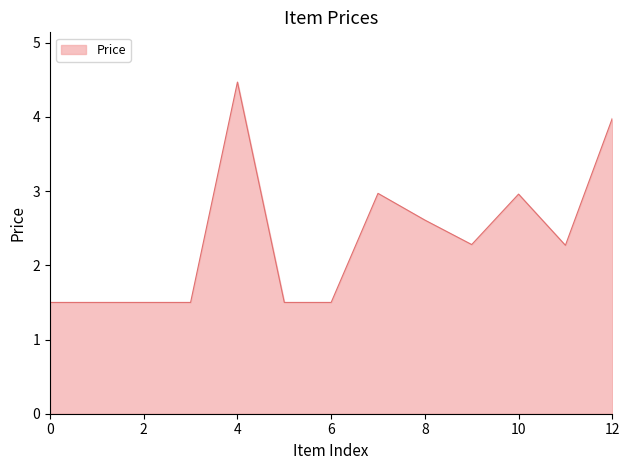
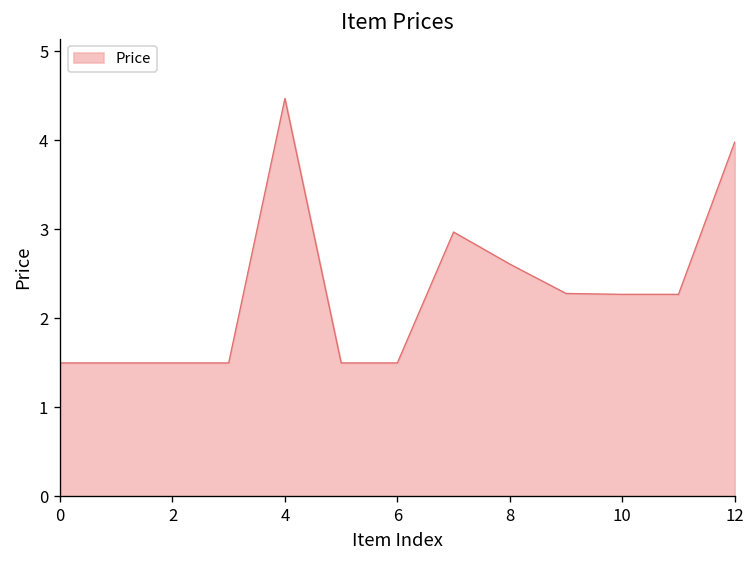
10: 3.0 -> 2.3
